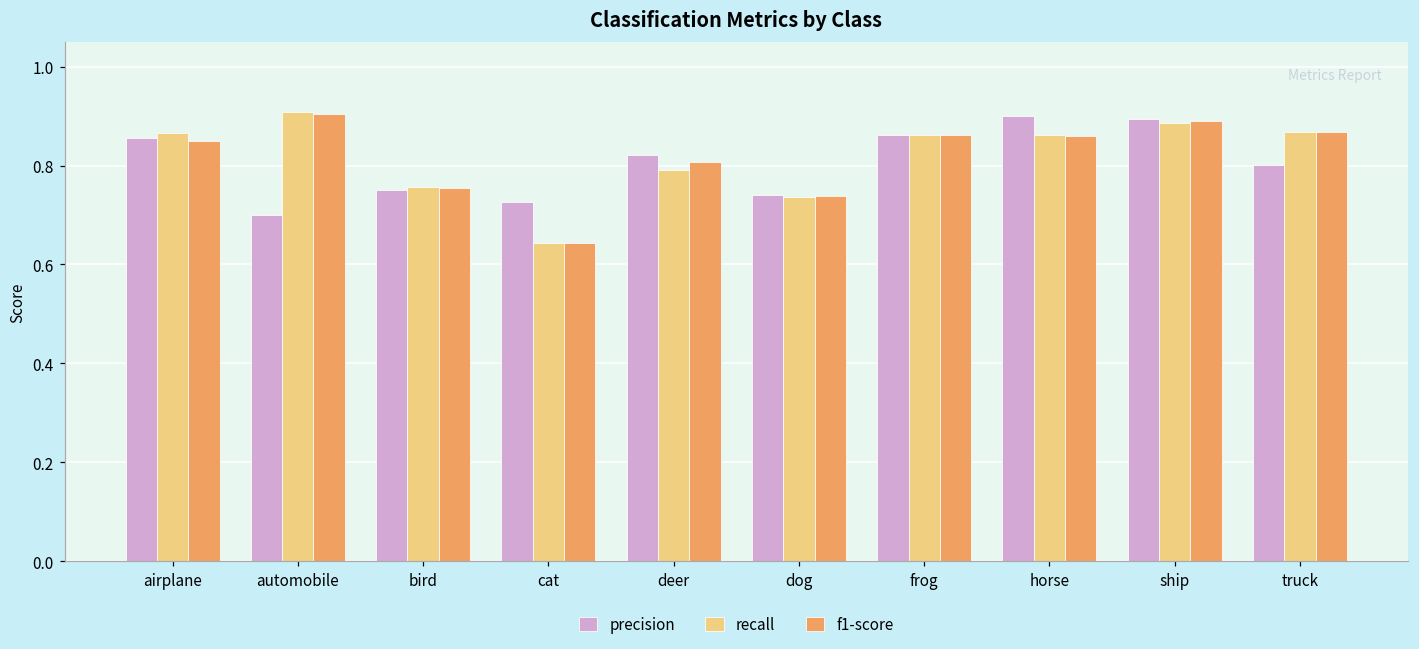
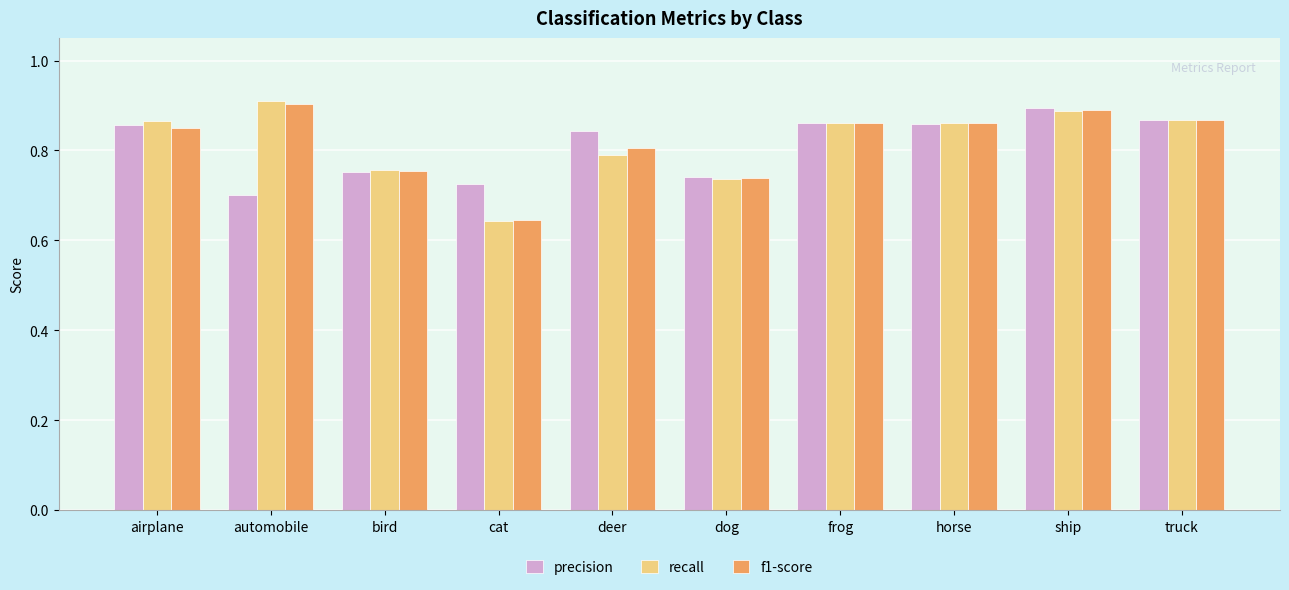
precision, deer: 0.82 -> 0.84
precision, horse: 0.90 -> 0.86
precision, truck: 0.80 -> 0.87
